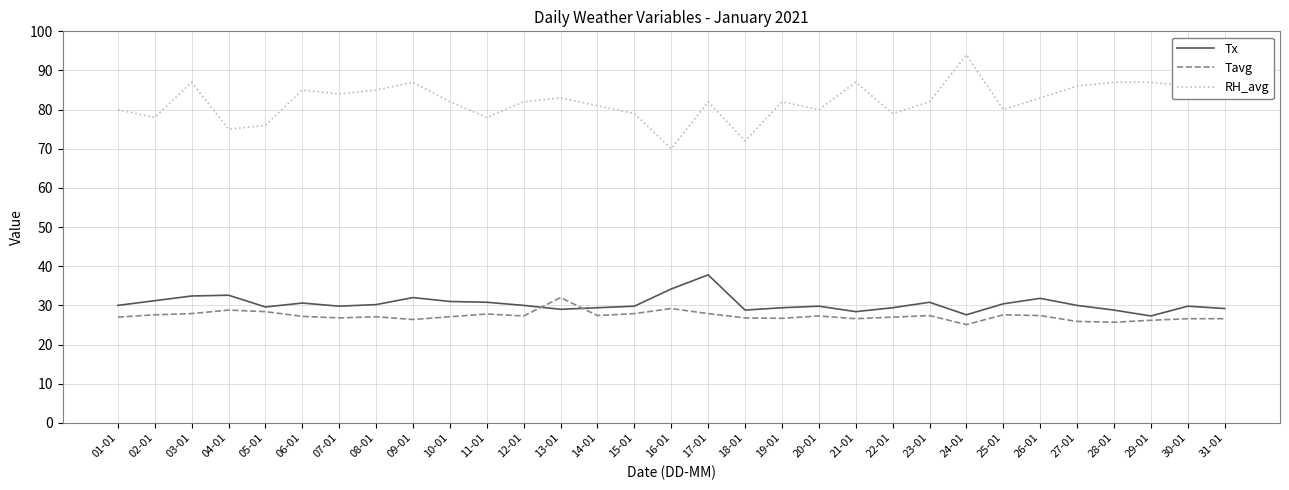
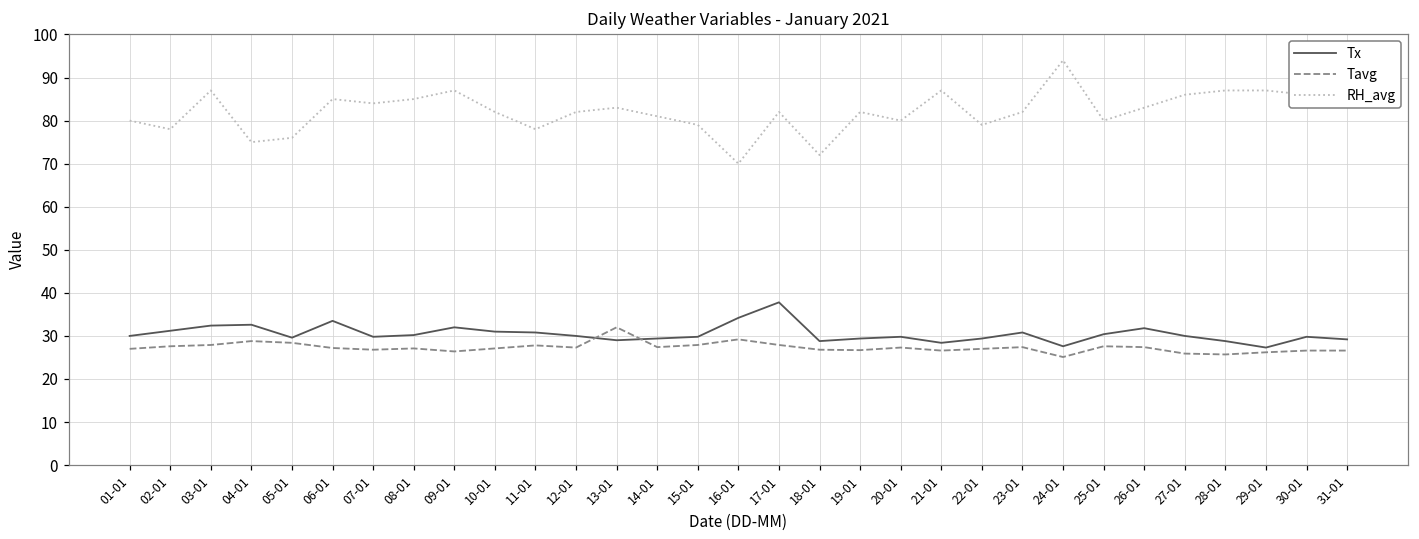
Tx, 06-01: 31 -> 34
